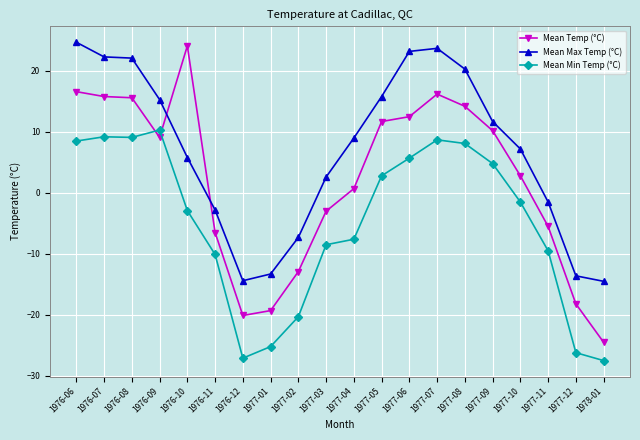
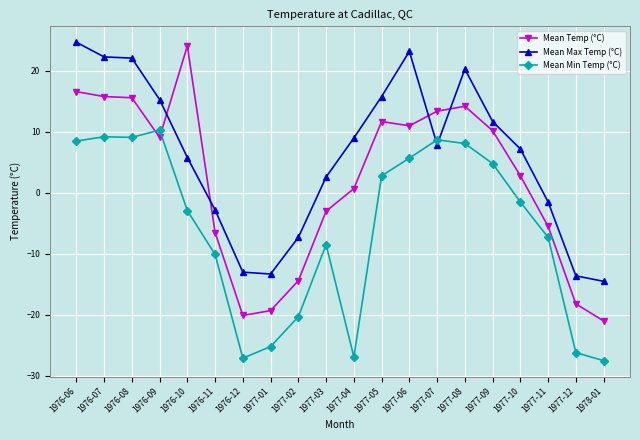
Mean Max Temp (°C), 1976-12: -14 -> -13
Mean Temp (°C), 1977-02: -13 -> -14
Mean Min Temp (°C), 1977-04: -8 -> -27
Mean Temp (°C), 1977-06: 13 -> 11
Mean Temp (°C), 1977-07: 16 -> 13
Mean Max Temp (°C), 1977-07: 24 -> 8
Mean Min Temp (°C), 1977-11: -10 -> -7
Mean Temp (°C), 1978-01: -25 -> -21
